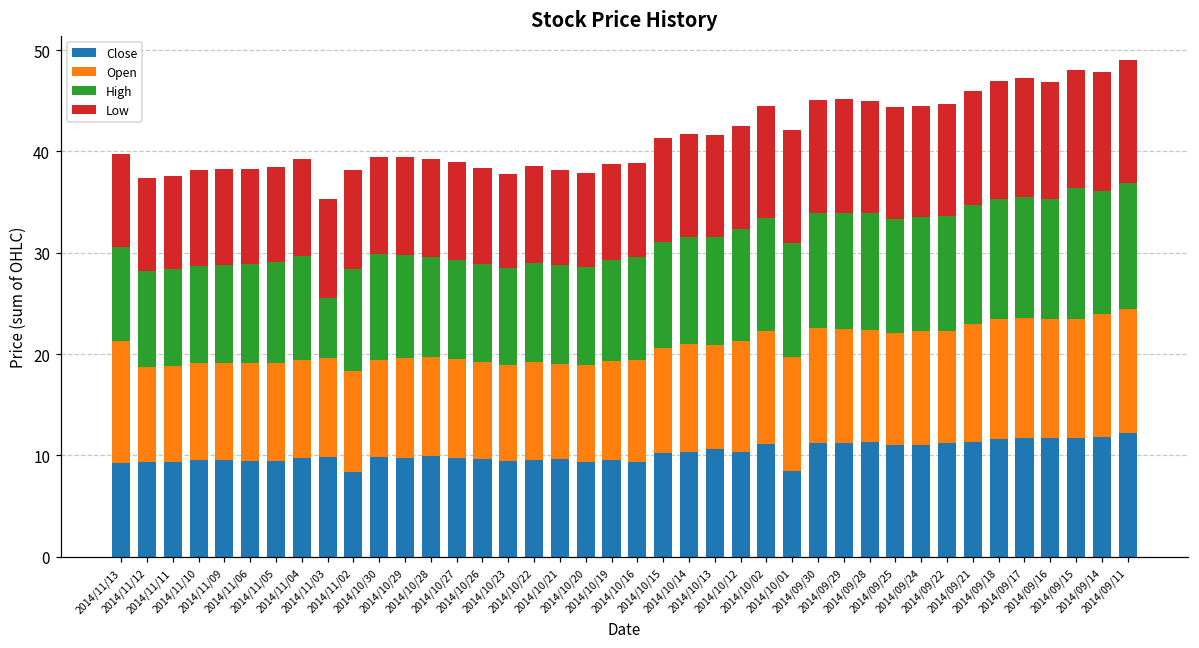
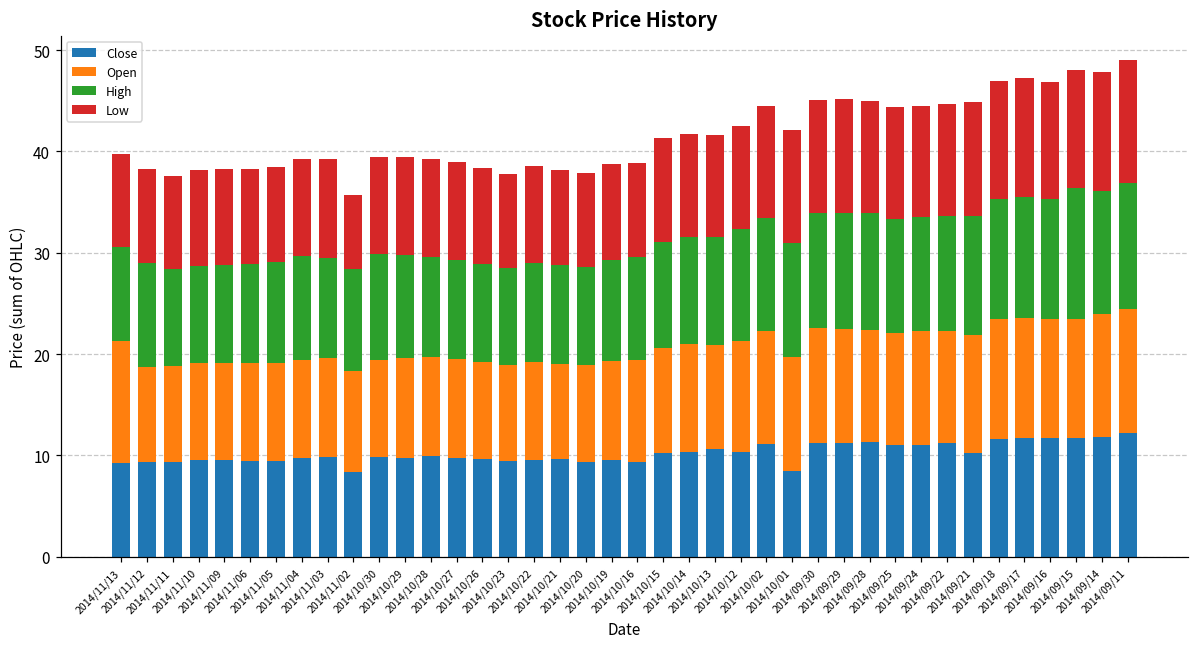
High, 2014/11/12: 9 -> 10
High, 2014/11/03: 6 -> 10
Low, 2014/11/02: 10 -> 7
Close, 2014/09/21: 11 -> 10
